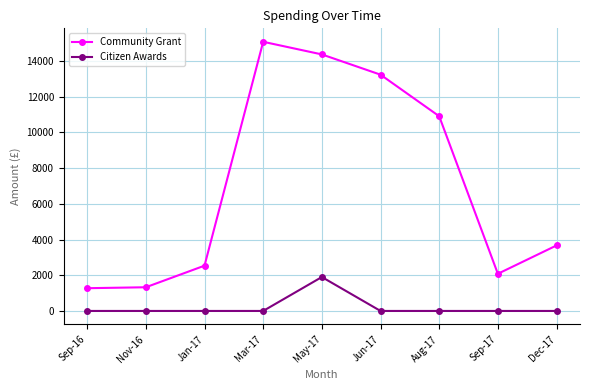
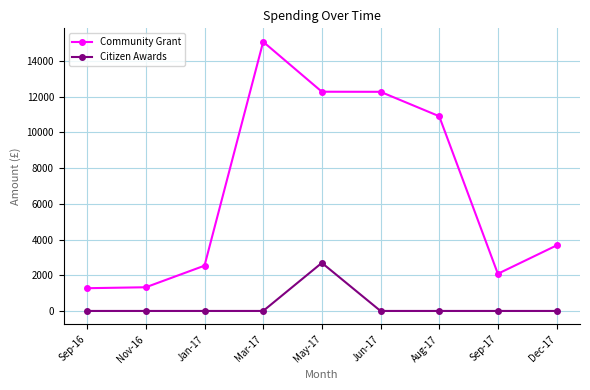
Community Grant, May-17: 14400 -> 12300
Citizen Awards, May-17: 1900 -> 2700
Community Grant, Jun-17: 13200 -> 12300
